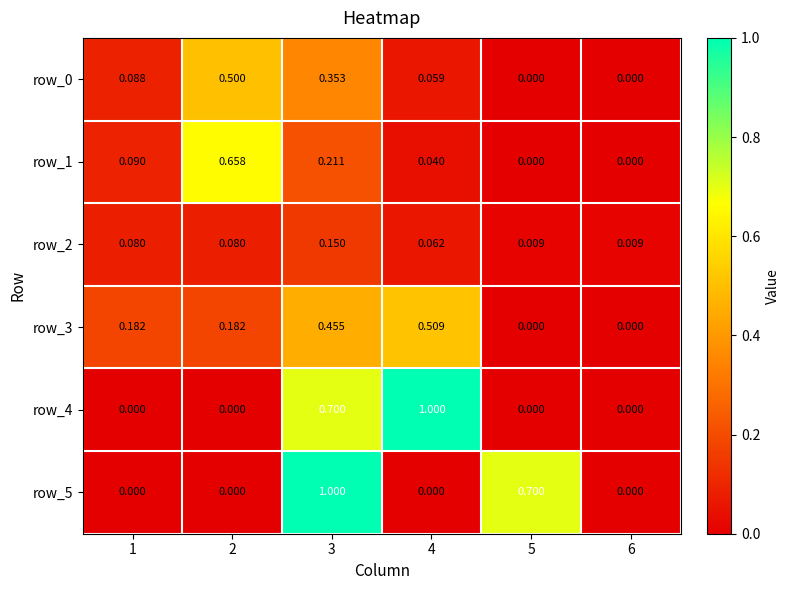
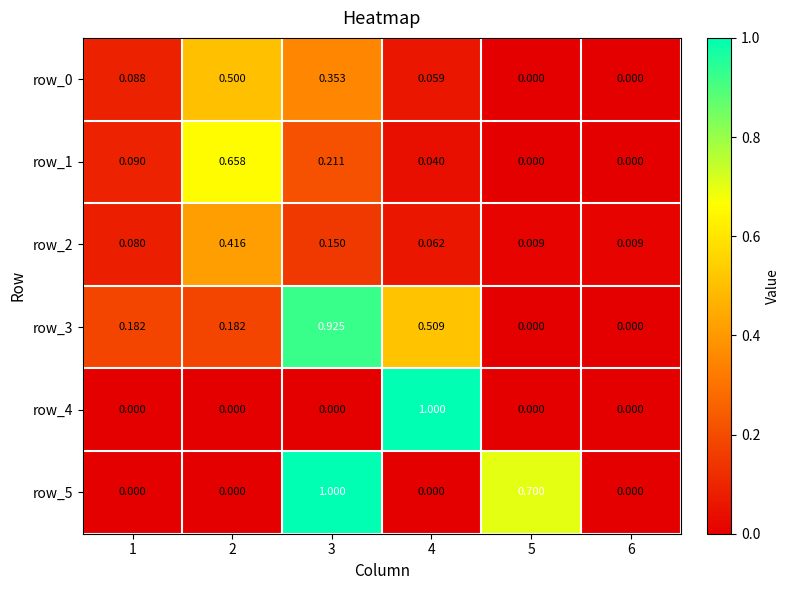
row_2, 2: 0.080 -> 0.416
row_3, 3: 0.455 -> 0.925
row_4, 3: 0.700 -> 0.000
